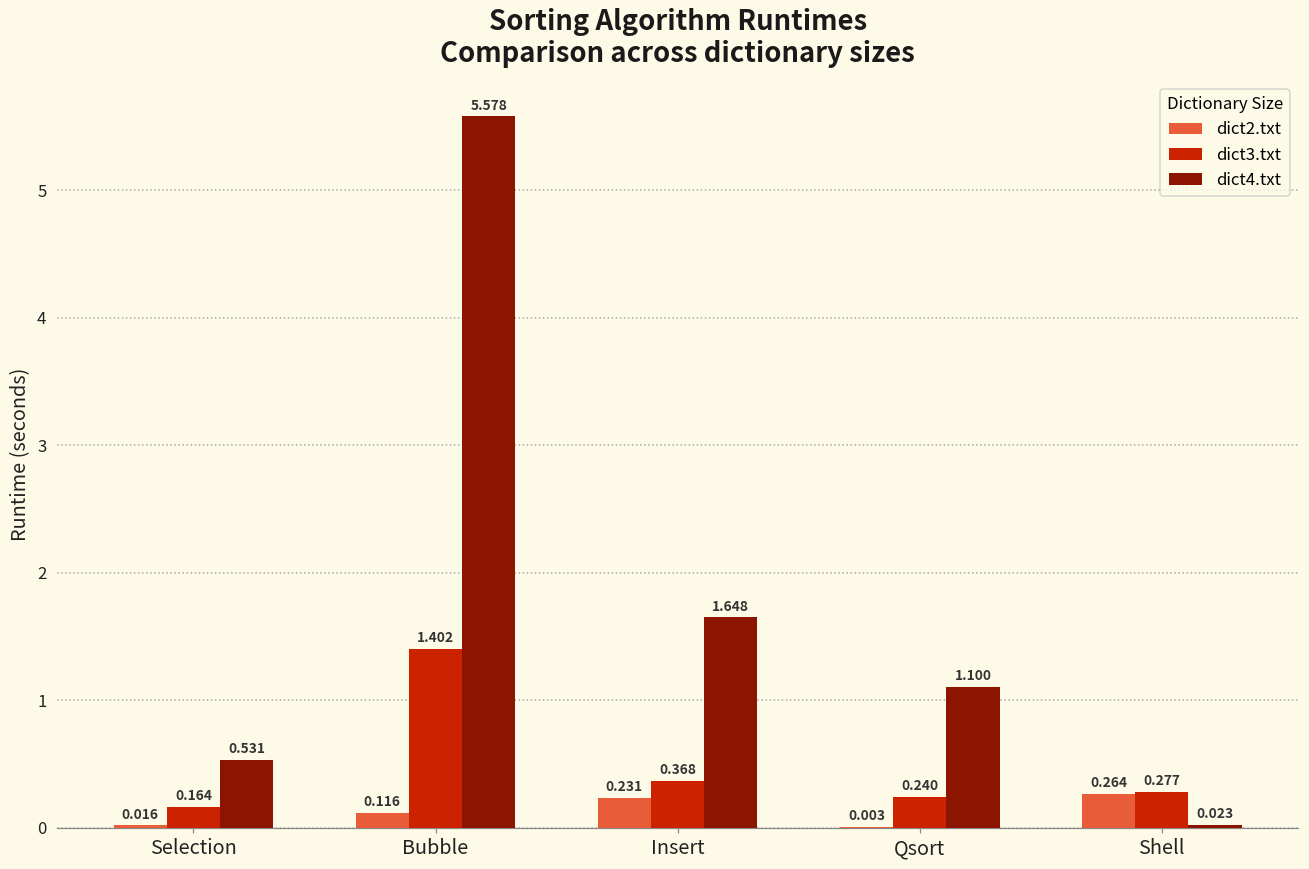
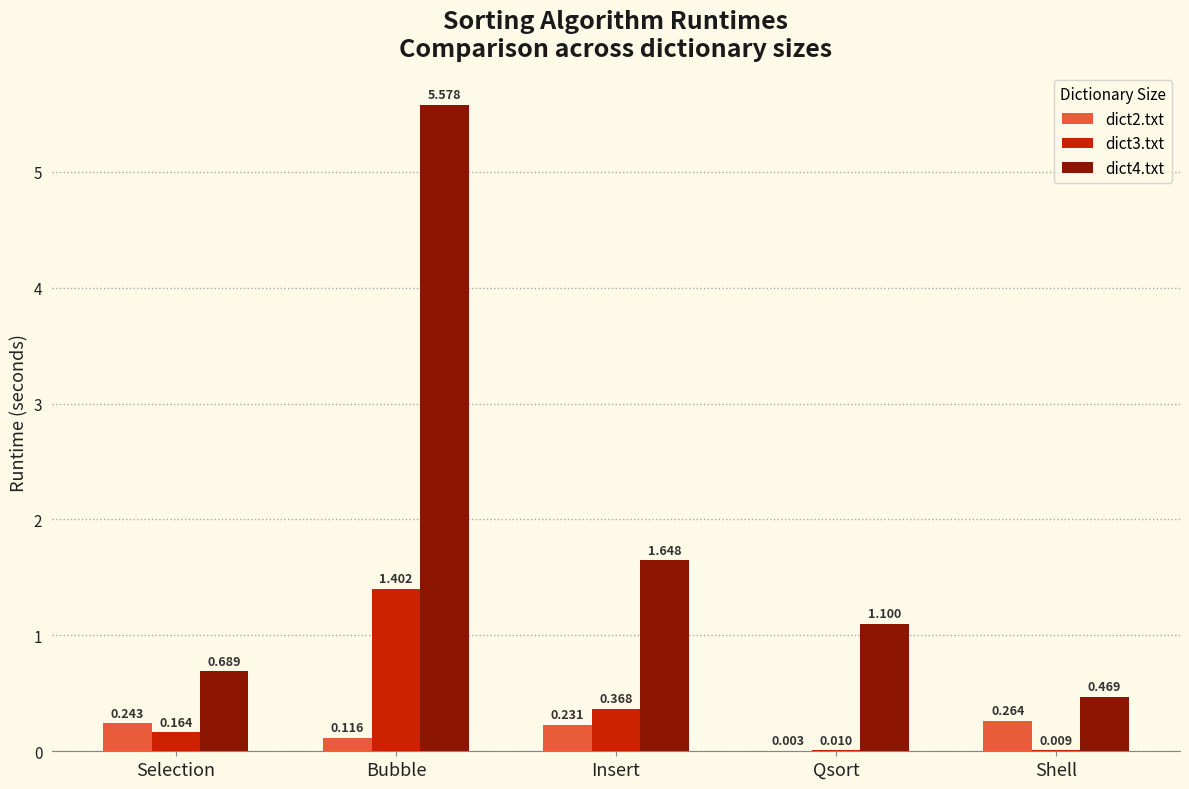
dict2.txt, Selection: 0.016 -> 0.243
dict4.txt, Selection: 0.531 -> 0.689
dict3.txt, Qsort: 0.240 -> 0.010
dict3.txt, Shell: 0.277 -> 0.009
dict4.txt, Shell: 0.023 -> 0.469
